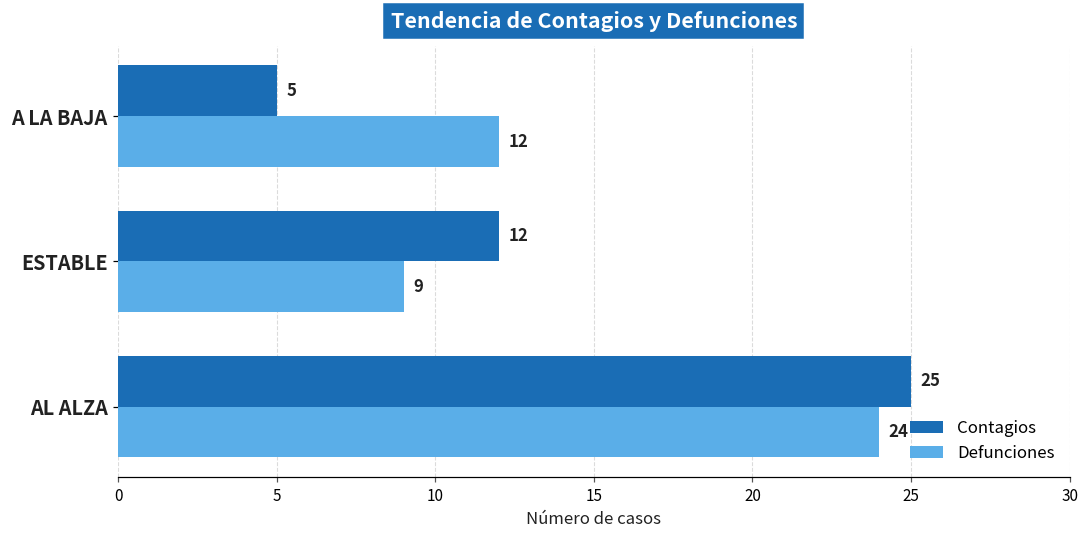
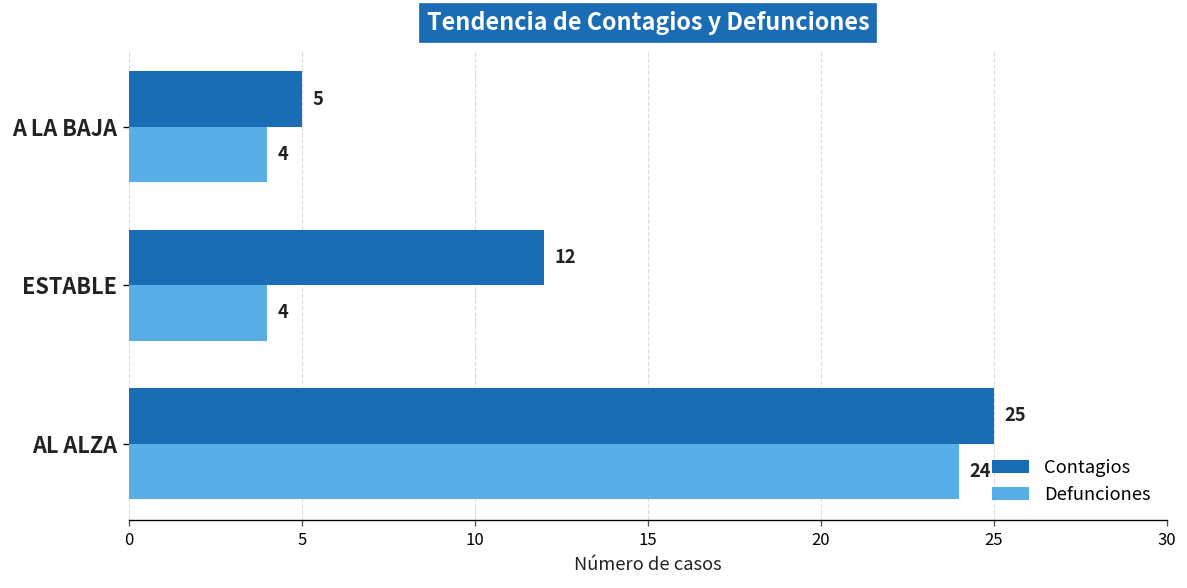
Defunciones, A LA BAJA: 12 -> 4
Defunciones, ESTABLE: 9 -> 4
